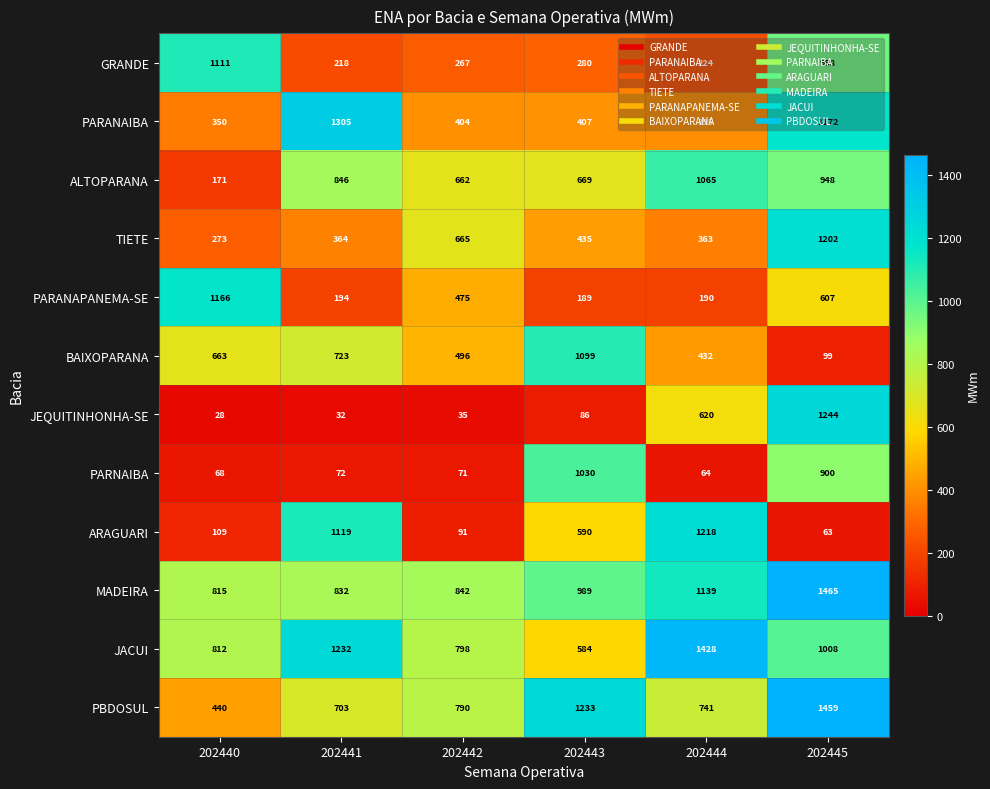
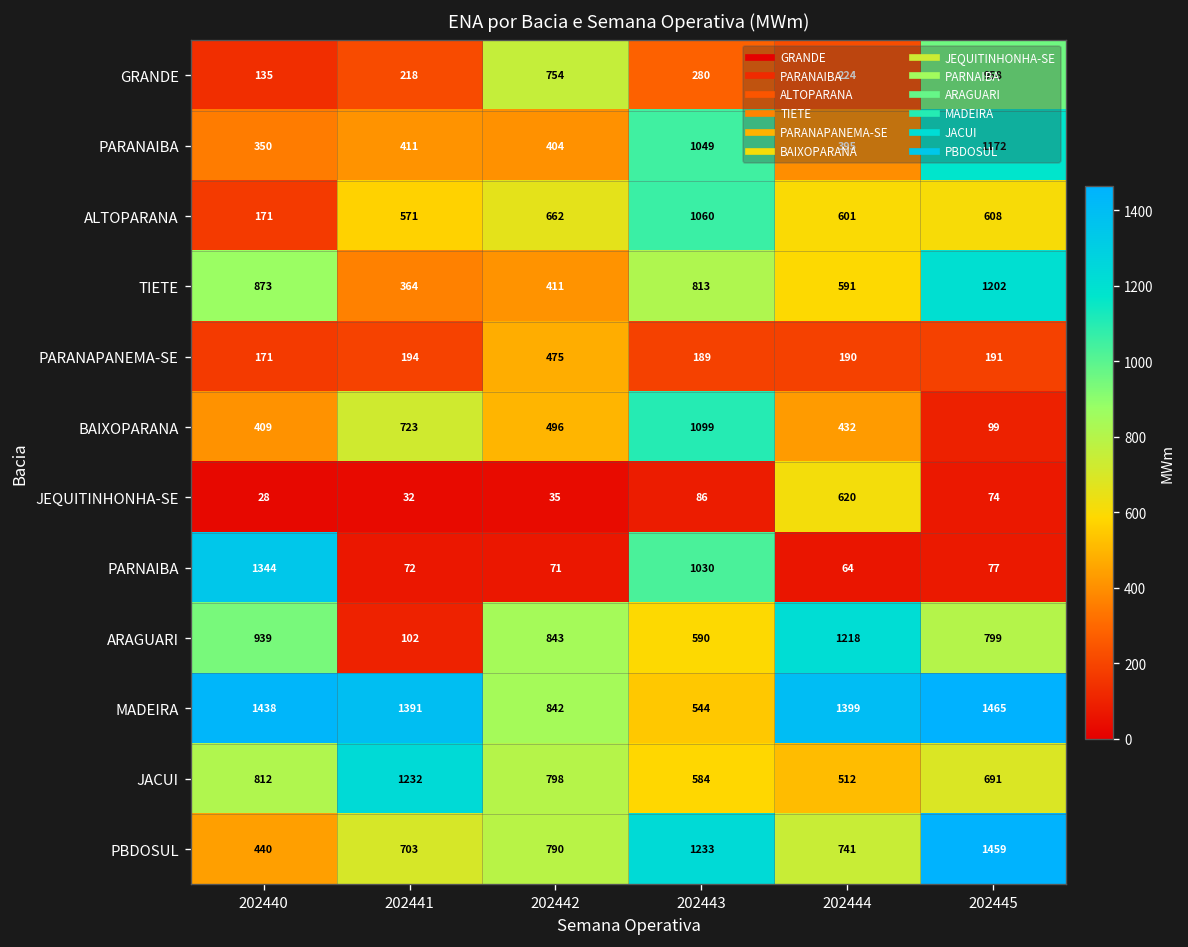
GRANDE, 202440: 1111 -> 135
GRANDE, 202442: 267 -> 754
PARANAIBA, 202441: 1305 -> 411
PARANAIBA, 202443: 407 -> 1049
ALTOPARANA, 202441: 846 -> 571
ALTOPARANA, 202443: 669 -> 1060
ALTOPARANA, 202444: 1065 -> 601
ALTOPARANA, 202445: 948 -> 608
TIETE, 202440: 273 -> 873
TIETE, 202442: 665 -> 411
TIETE, 202443: 435 -> 813
TIETE, 202444: 363 -> 591
PARANAPANEMA-SE, 202440: 1166 -> 171
PARANAPANEMA-SE, 202445: 607 -> 191
BAIXOPARANA, 202440: 663 -> 409
JEQUITINHONHA-SE, 202445: 1244 -> 74
PARNAIBA, 202440: 68 -> 1344
PARNAIBA, 202445: 900 -> 77
ARAGUARI, 202440: 109 -> 939
ARAGUARI, 202441: 1119 -> 102
ARAGUARI, 202442: 91 -> 843
ARAGUARI, 202445: 63 -> 799
MADEIRA, 202440: 815 -> 1438
MADEIRA, 202441: 832 -> 1391
MADEIRA, 202443: 989 -> 544
MADEIRA, 202444: 1139 -> 1399
JACUI, 202444: 1428 -> 512
JACUI, 202445: 1008 -> 691
